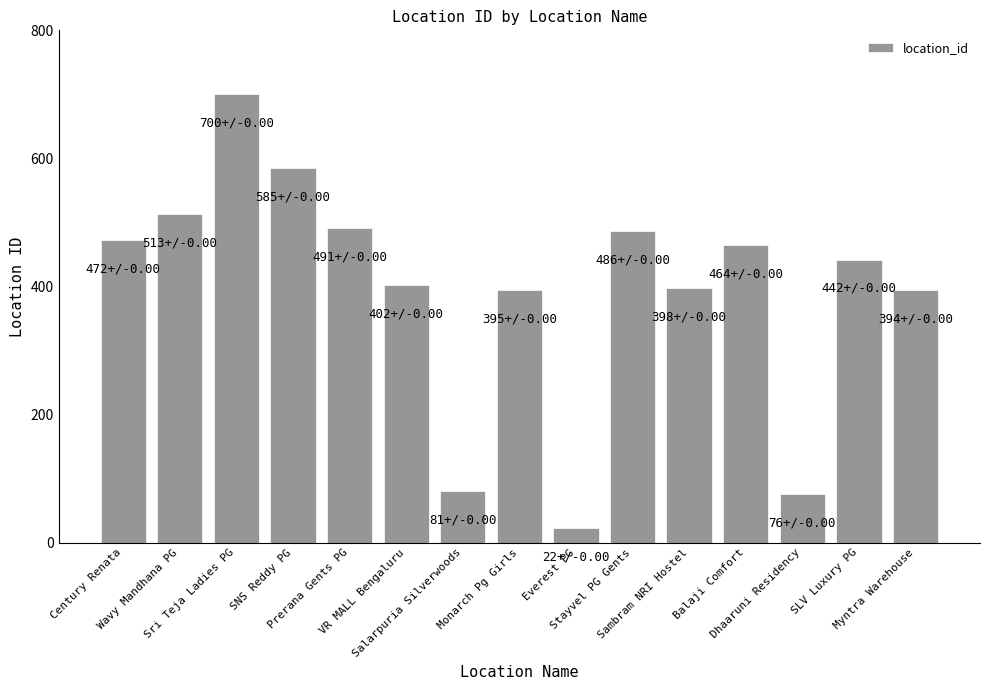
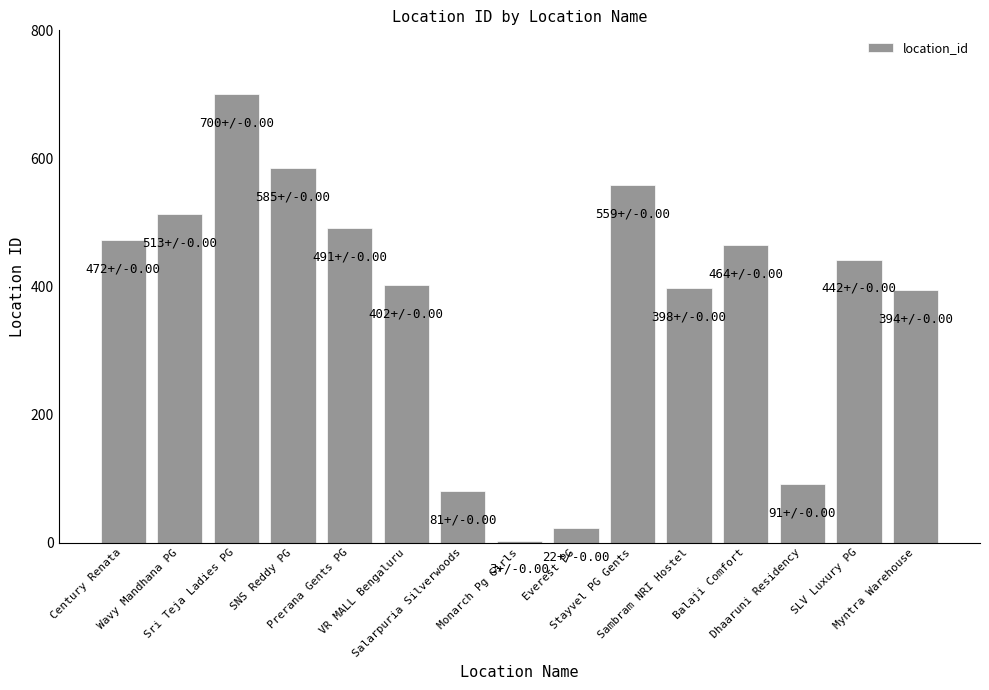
Monarch Pg Girls: 395+/ -> 3+/
Stayvel PG Gents: 486+/ -> 559+/
Dhaaruni Residency: 76+/ -> 91+/
